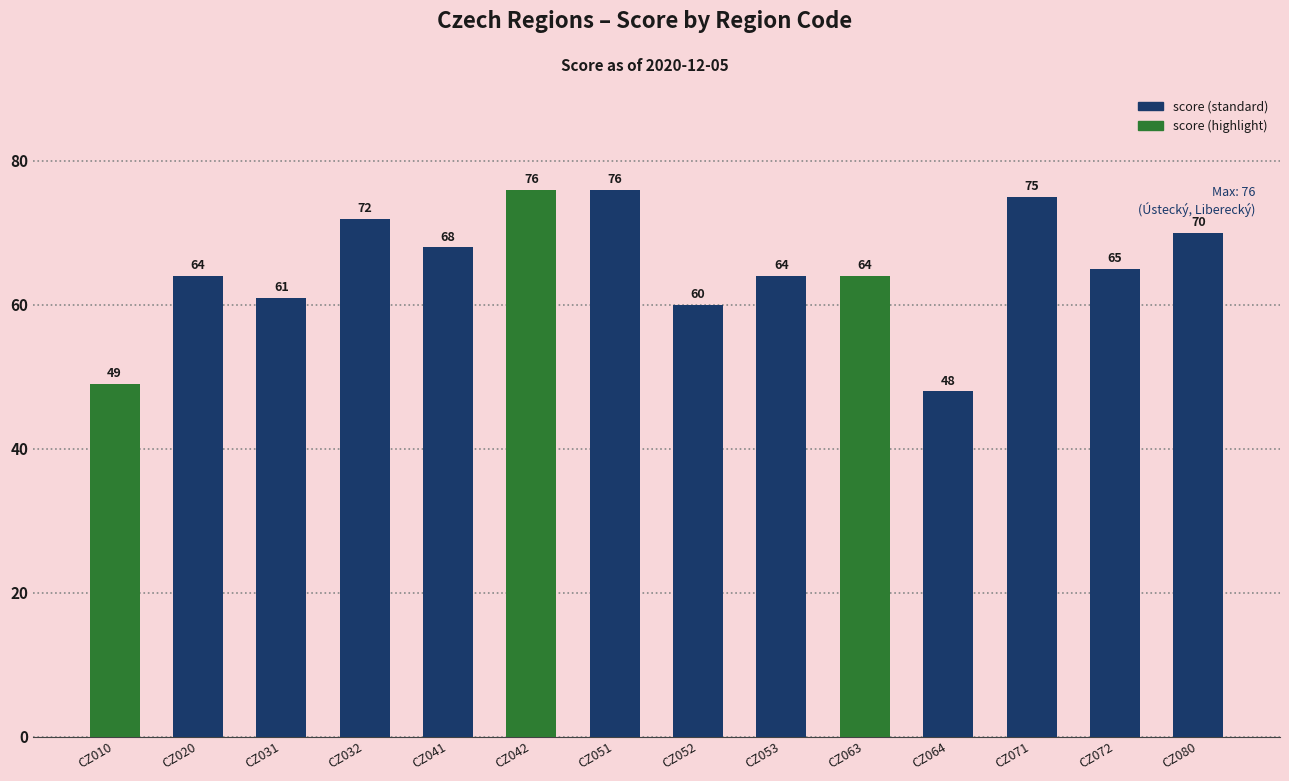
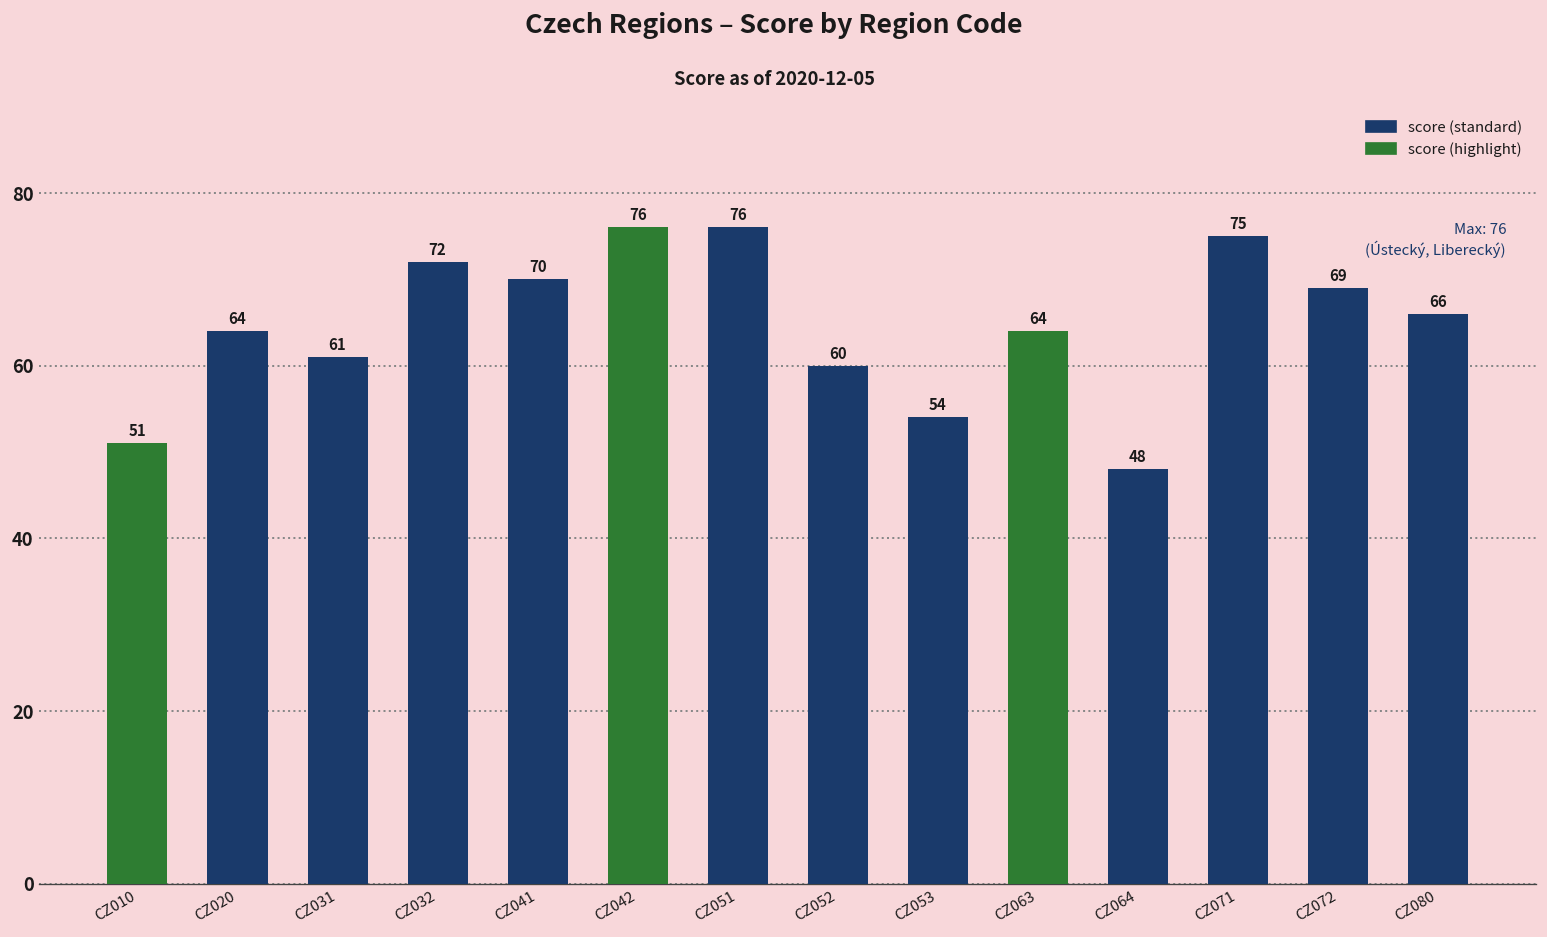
CZ010: 49 -> 51
CZ041: 68 -> 70
CZ053: 64 -> 54
CZ072: 65 -> 69
CZ080: 70 -> 66
